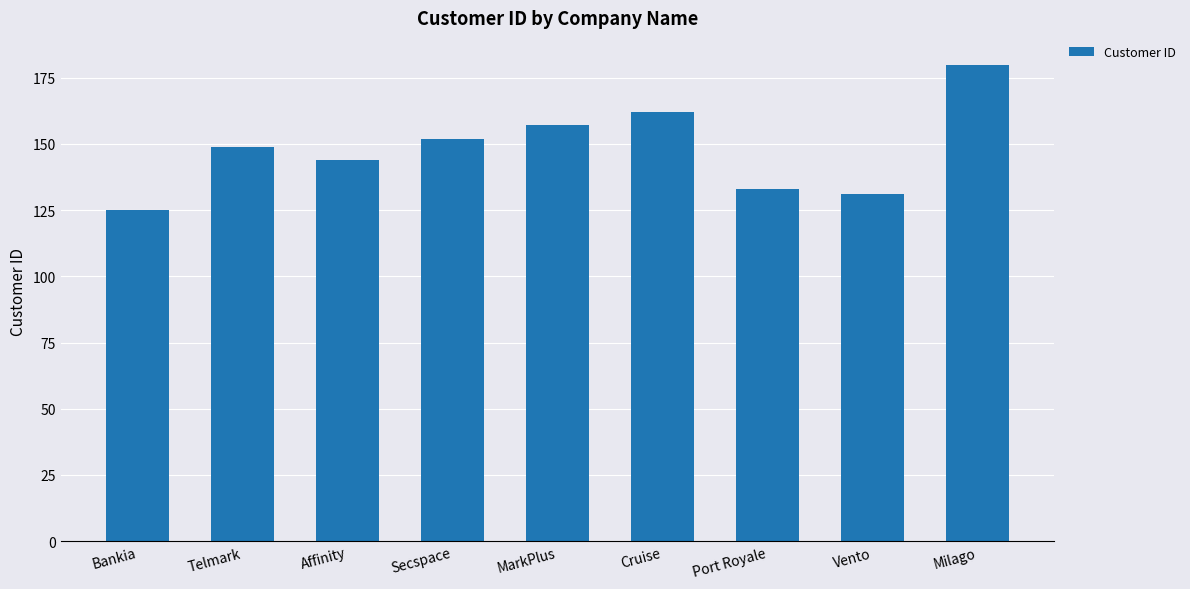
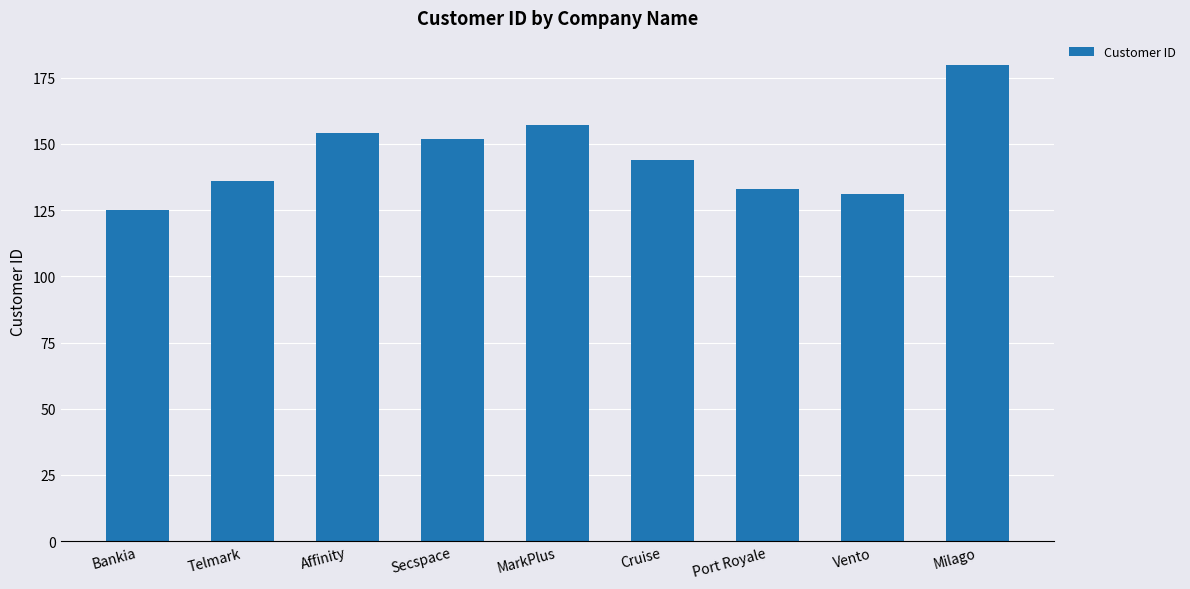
Telmark: 149 -> 136
Affinity: 144 -> 154
Cruise: 162 -> 144
